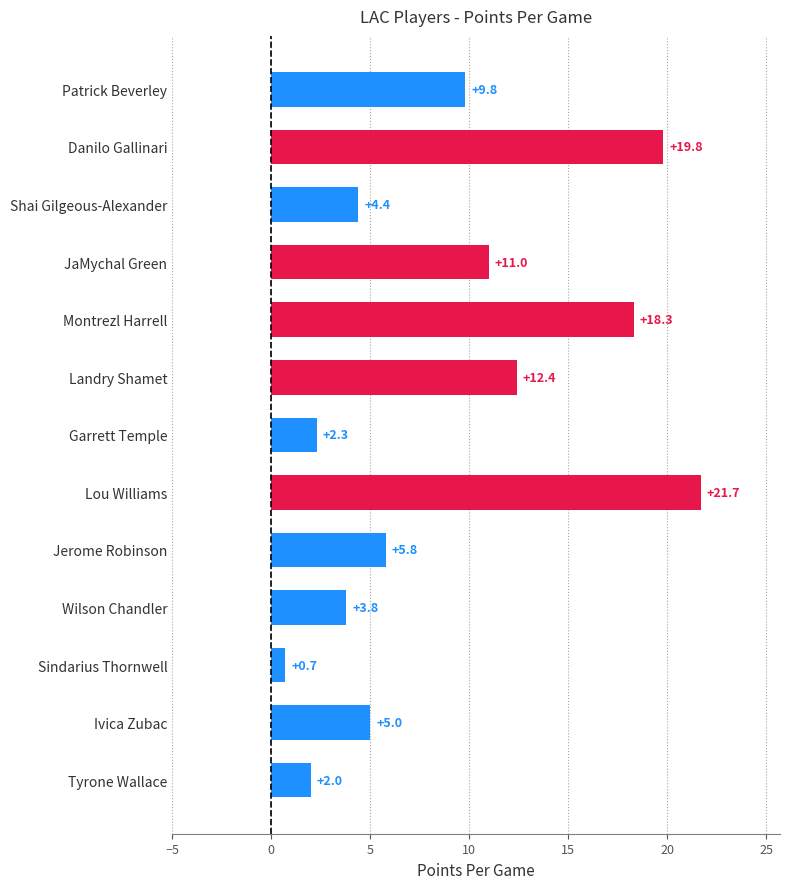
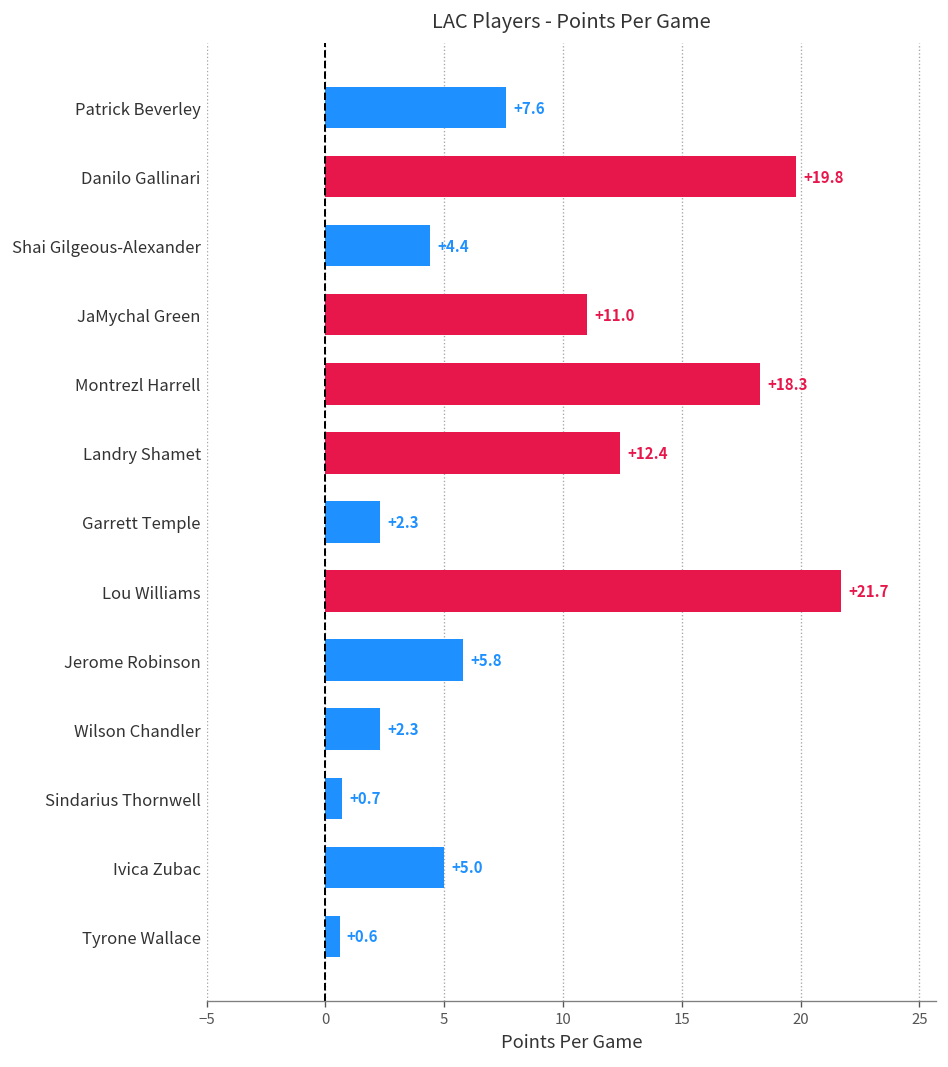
Patrick Beverley: +9.8 -> +7.6
Wilson Chandler: +3.8 -> +2.3
Tyrone Wallace: +2.0 -> +0.6
